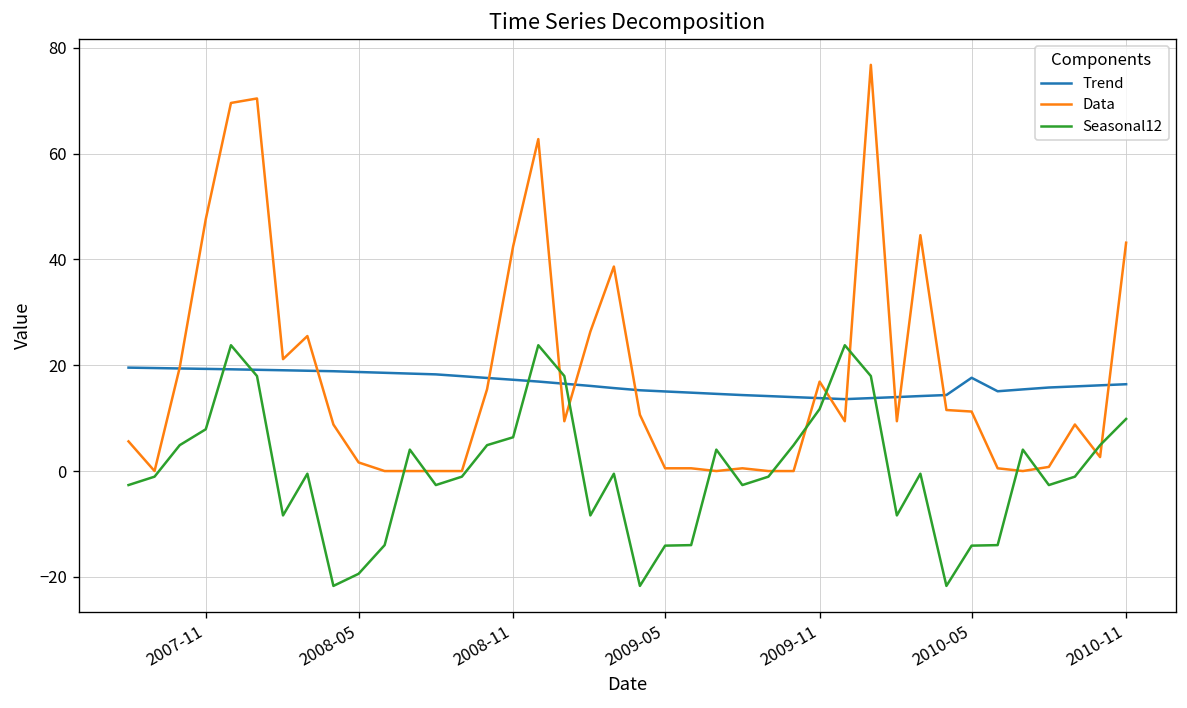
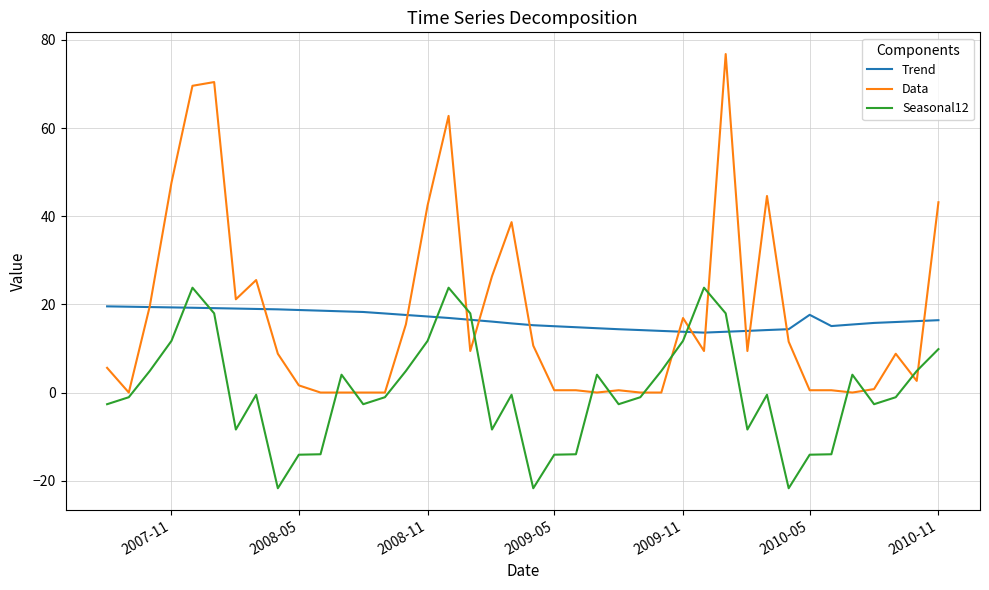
Seasonal12, 2007-11: 8 -> 12
Seasonal12, 2008-05: -19 -> -14
Seasonal12, 2008-11: 6 -> 12
Data, 2010-05: 11 -> 1
